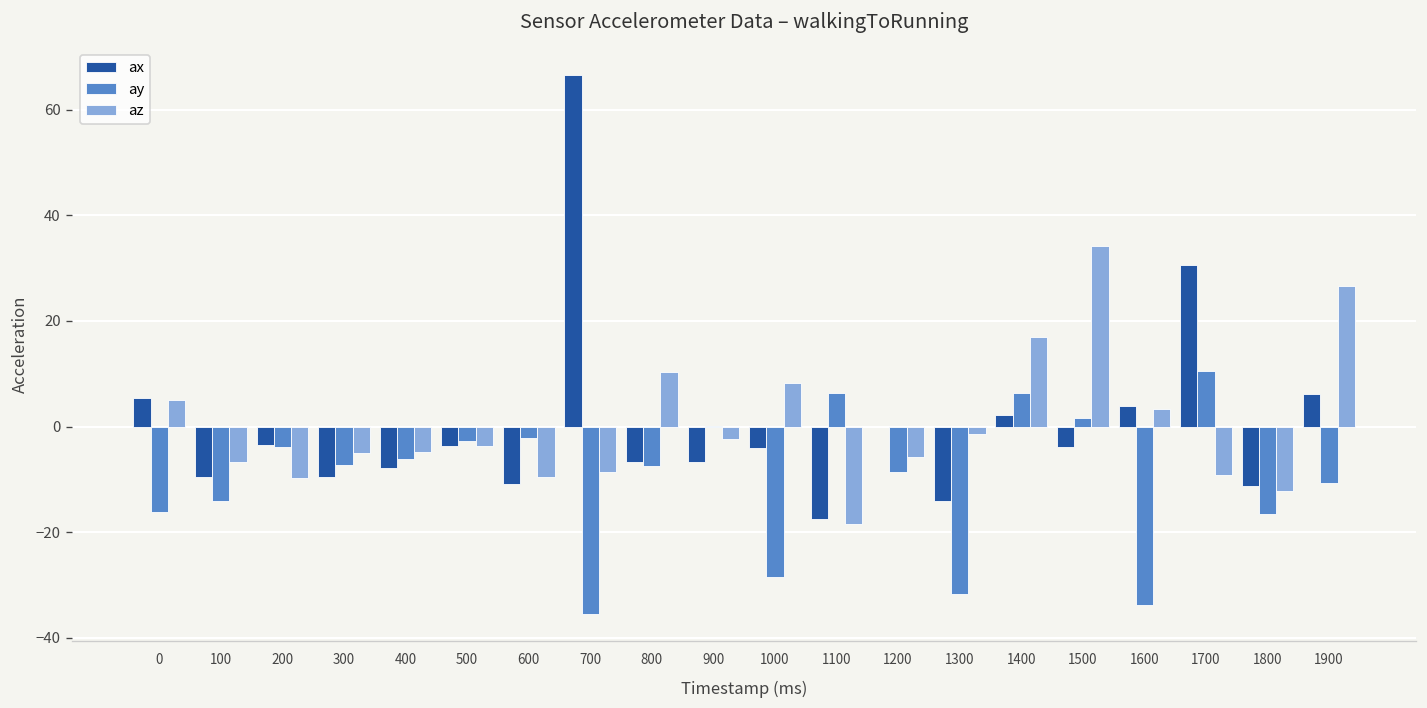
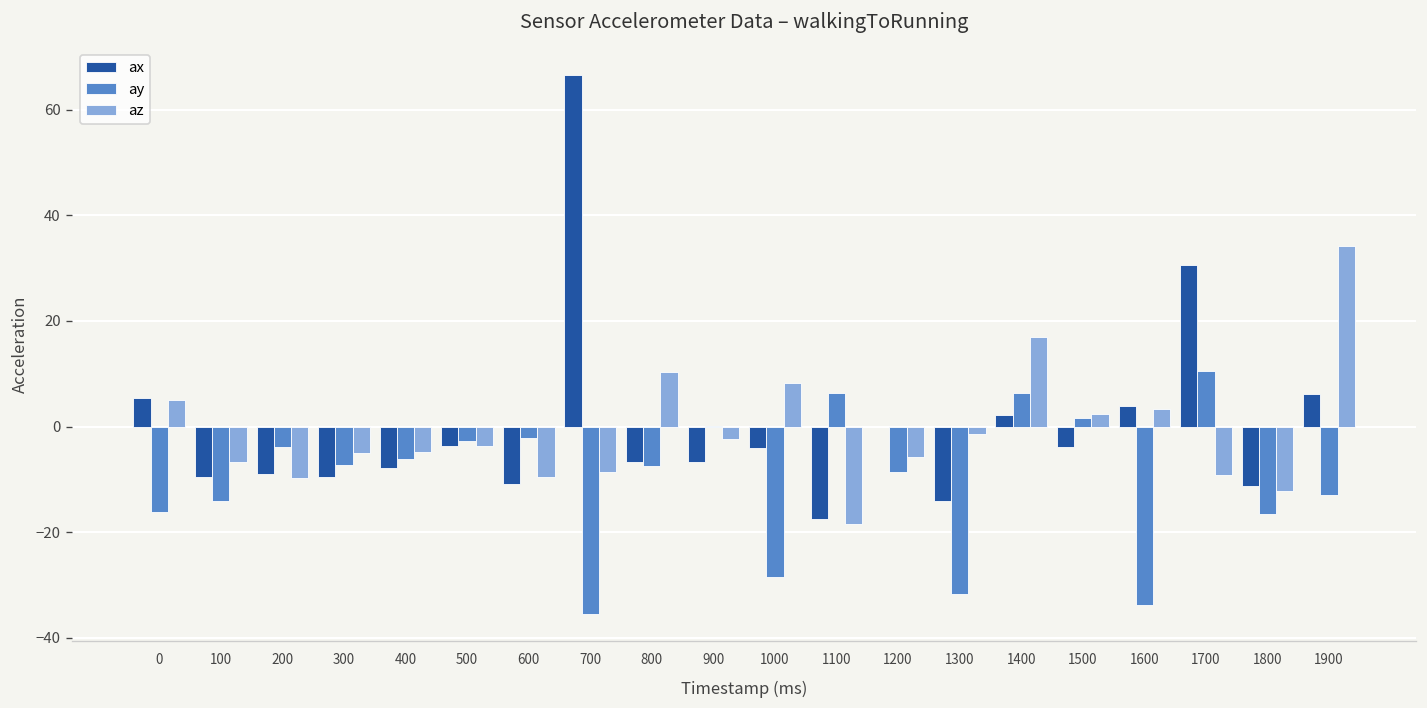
ax, 200: -3 -> -9
az, 1500: 34 -> 2
ay, 1900: -11 -> -13
az, 1900: 27 -> 34
